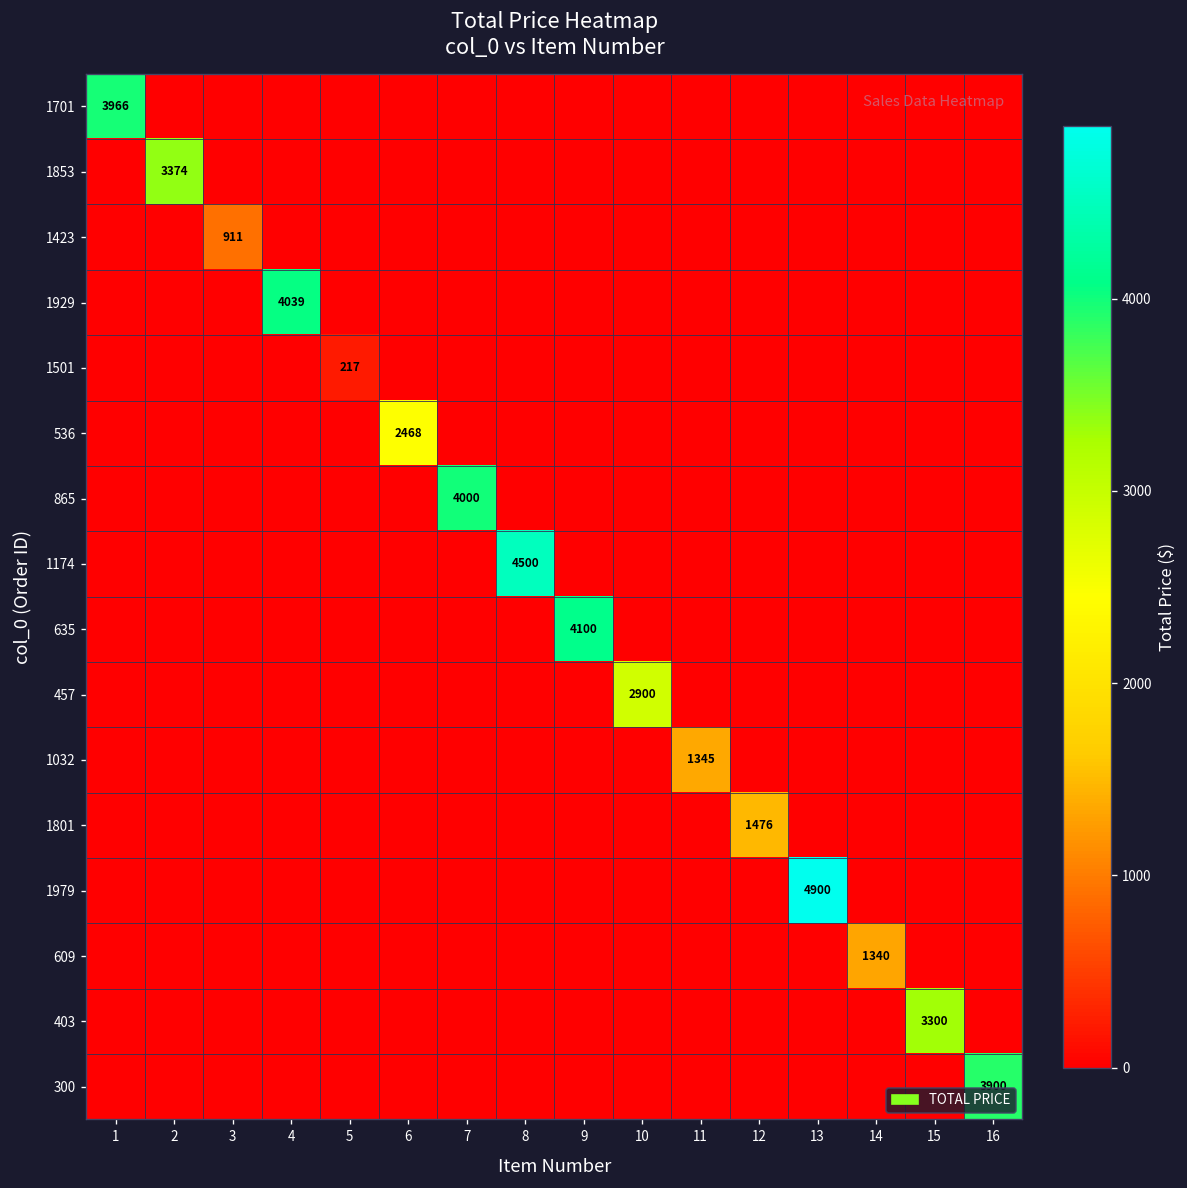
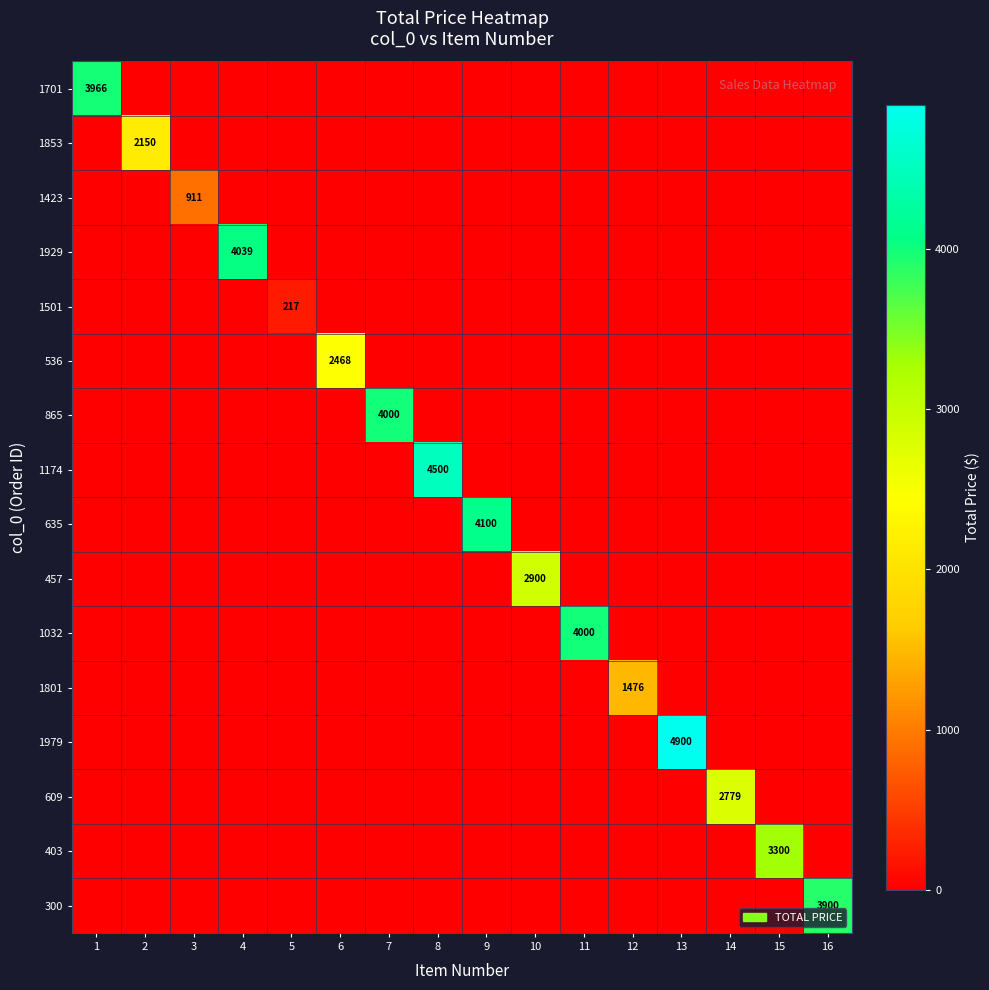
1853, 2: 3374 -> 2150
1032, 11: 1345 -> 4000
609, 14: 1340 -> 2779
